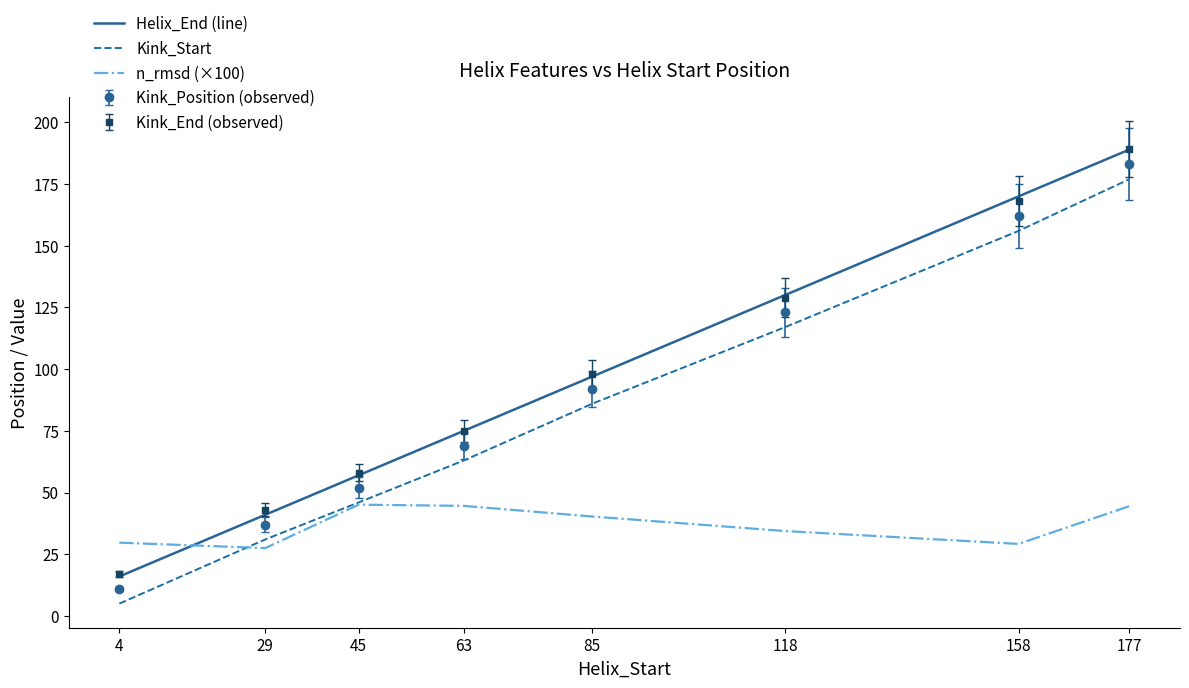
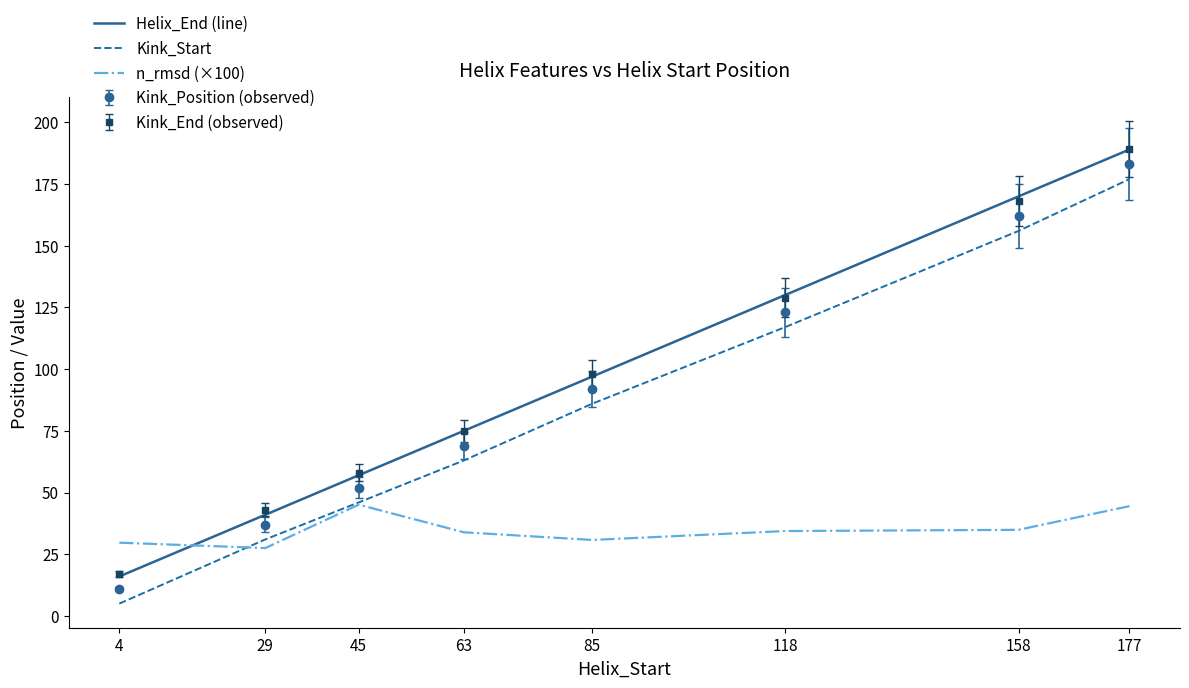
n_rmsd (×100), 63: 45 -> 34
n_rmsd (×100), 85: 40 -> 31
n_rmsd (×100), 158: 29 -> 35
